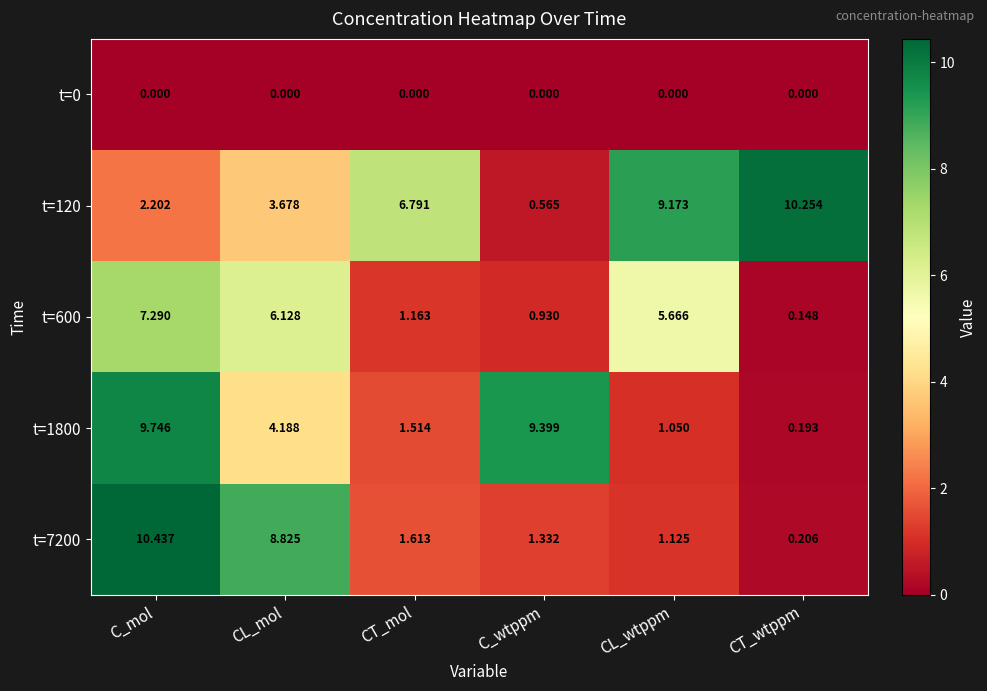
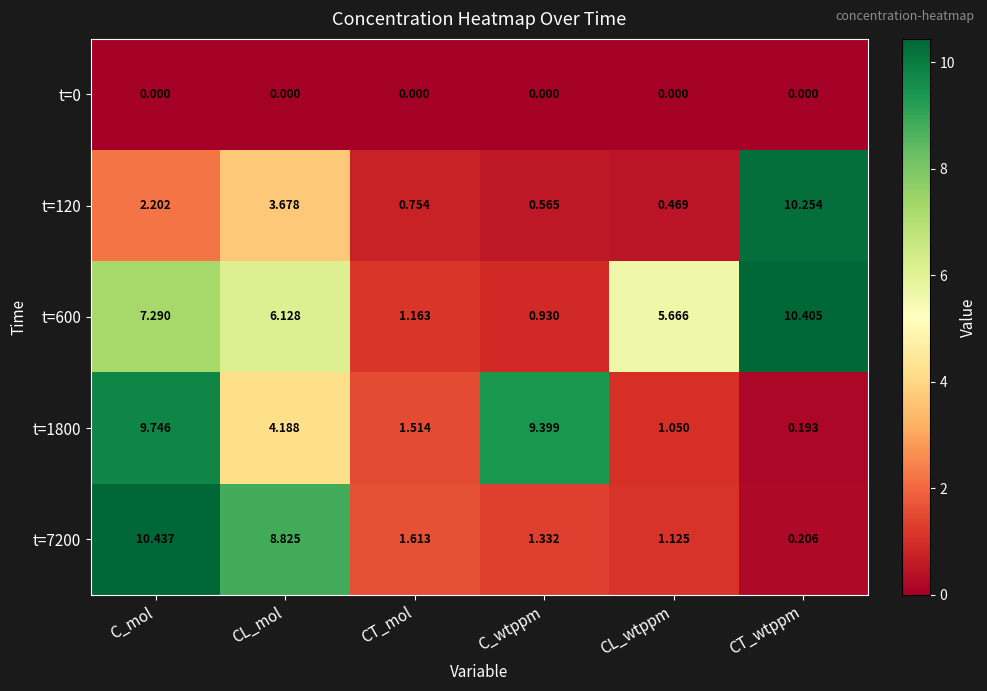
t=120, CT_mol: 6.791 -> 0.754
t=120, CL_wtppm: 9.173 -> 0.469
t=600, CT_wtppm: 0.148 -> 10.405
